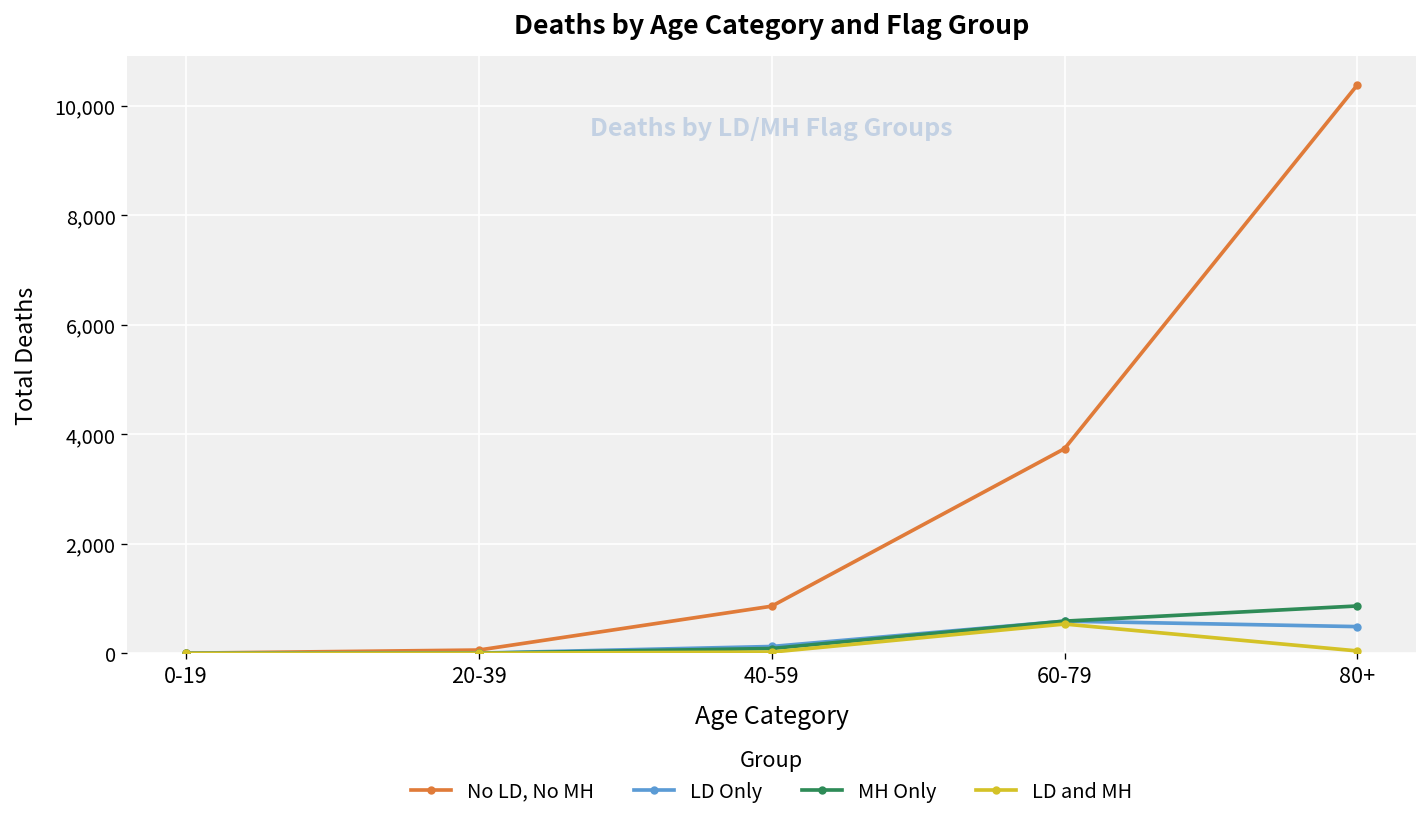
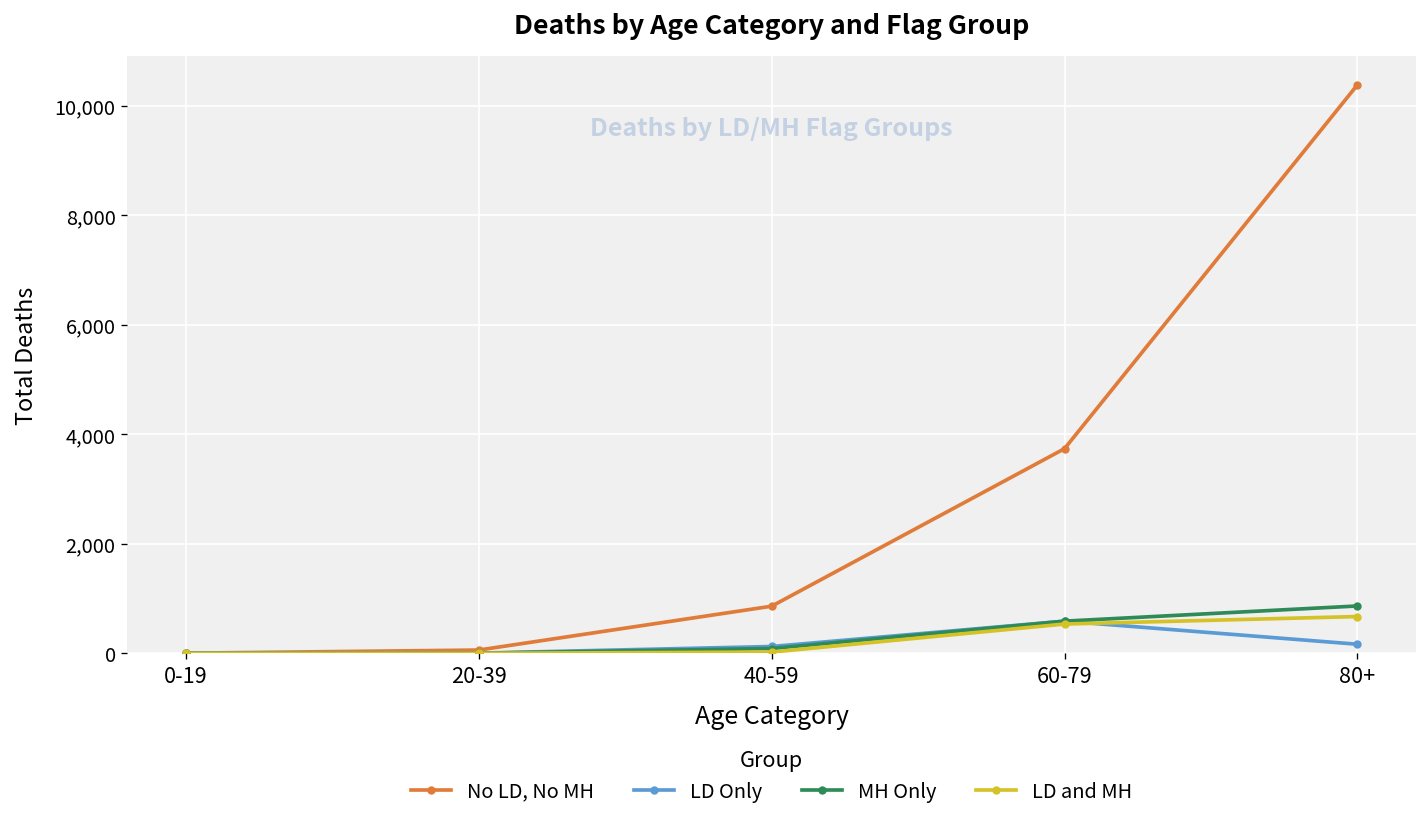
LD Only, 80+: 500 -> 200
LD and MH, 80+: 0 -> 700
